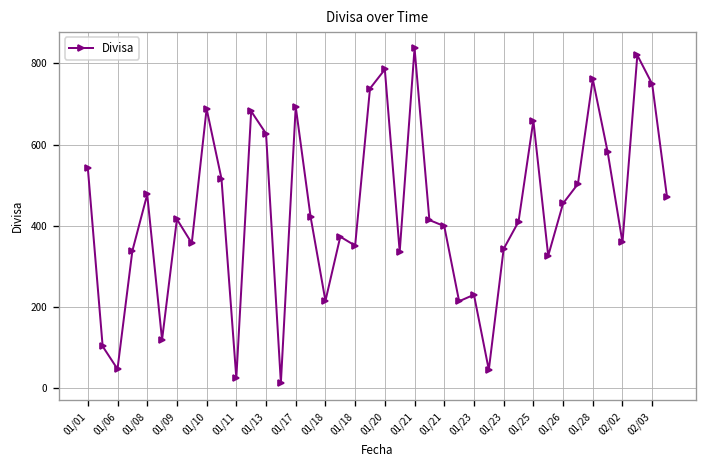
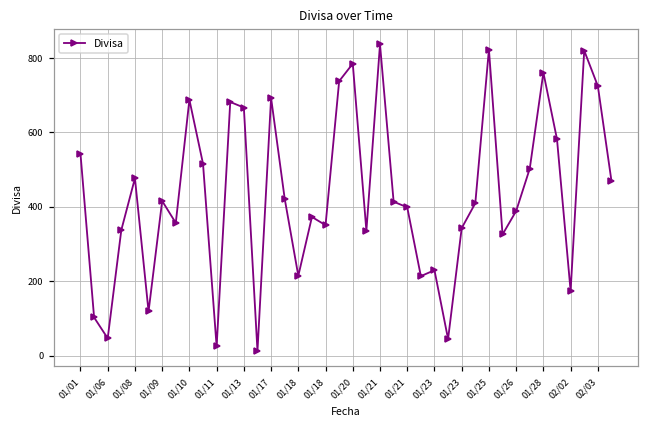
01/13: 630 -> 670
01/25: 660 -> 820
01/26: 460 -> 390
02/02: 360 -> 170
02/03: 750 -> 730
